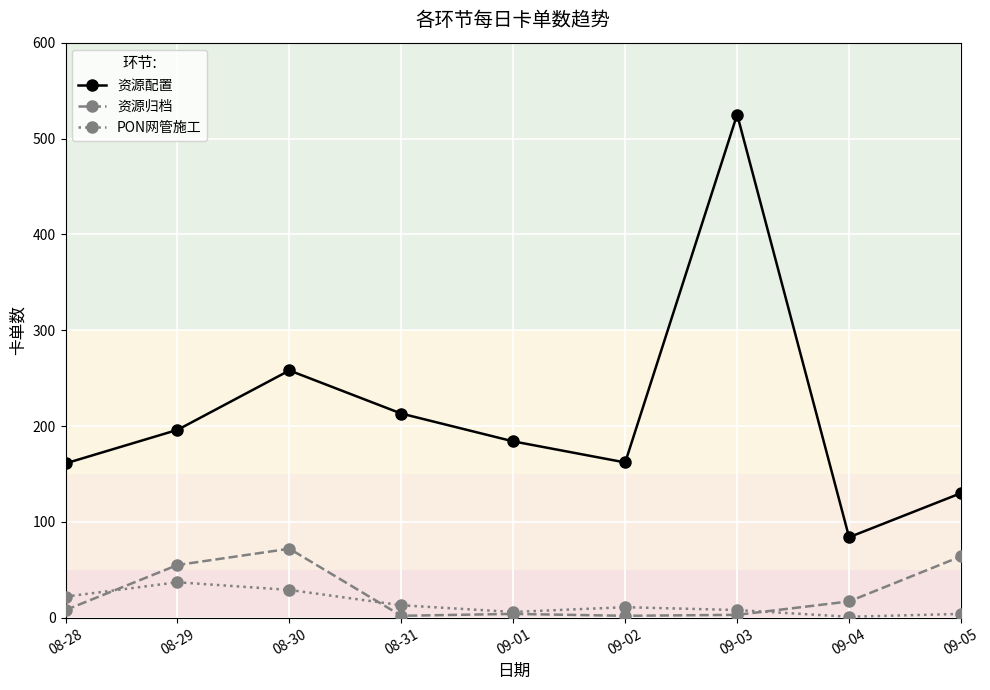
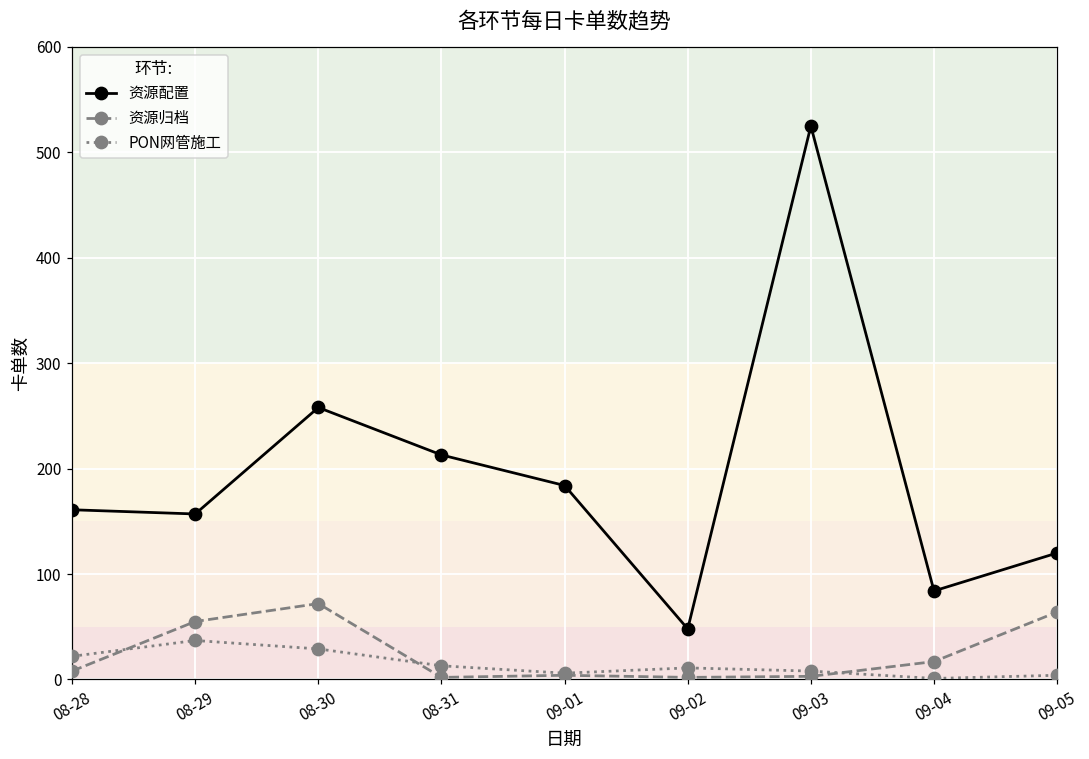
资源配置, 08-29: 200 -> 160
资源配置, 09-02: 160 -> 50
资源配置, 09-05: 130 -> 120
